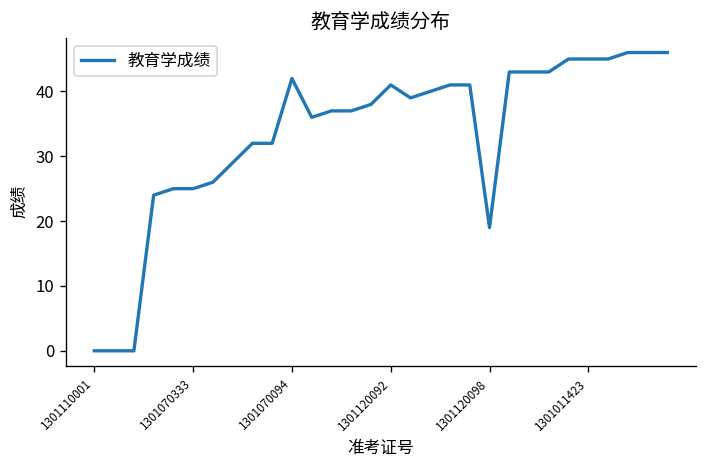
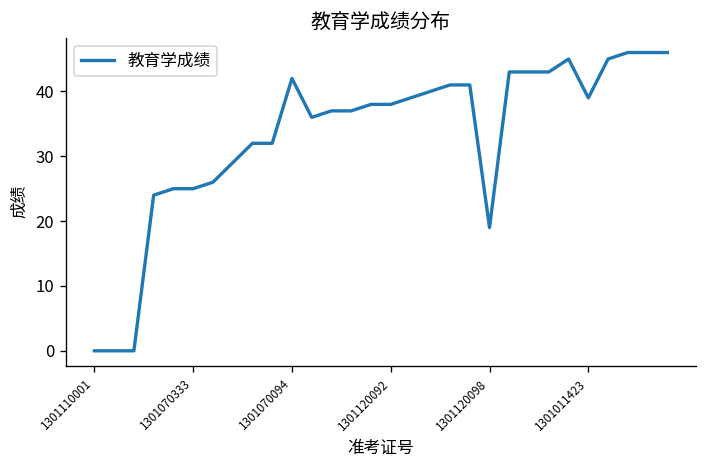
1301120092: 41 -> 38
1301011423: 45 -> 39
